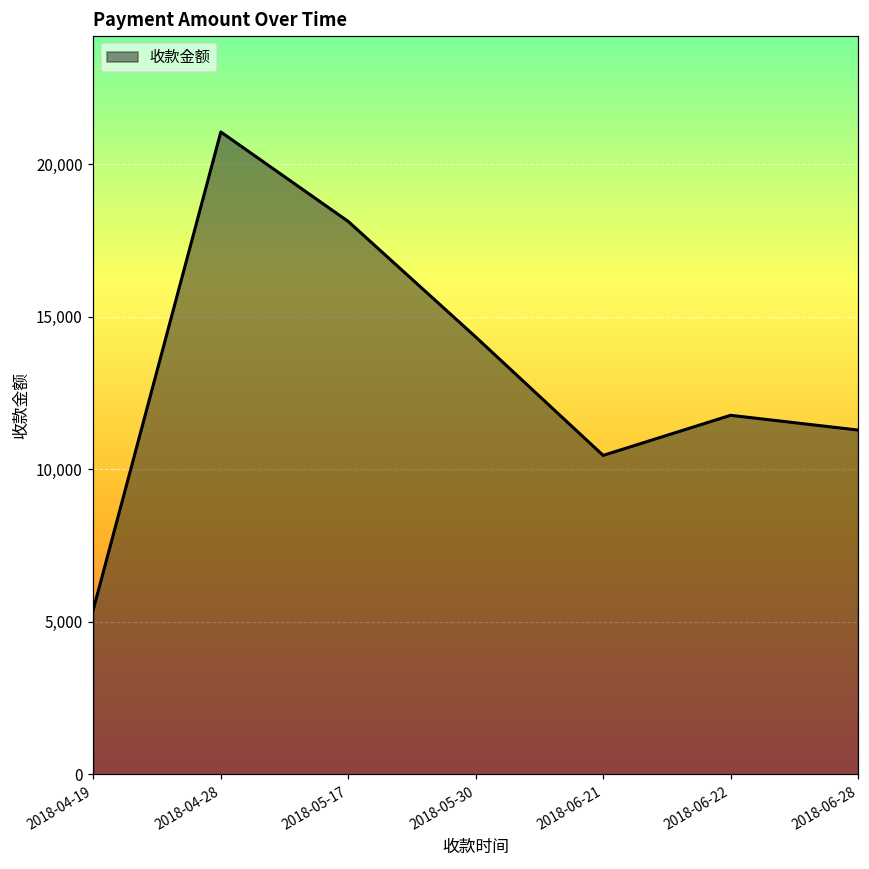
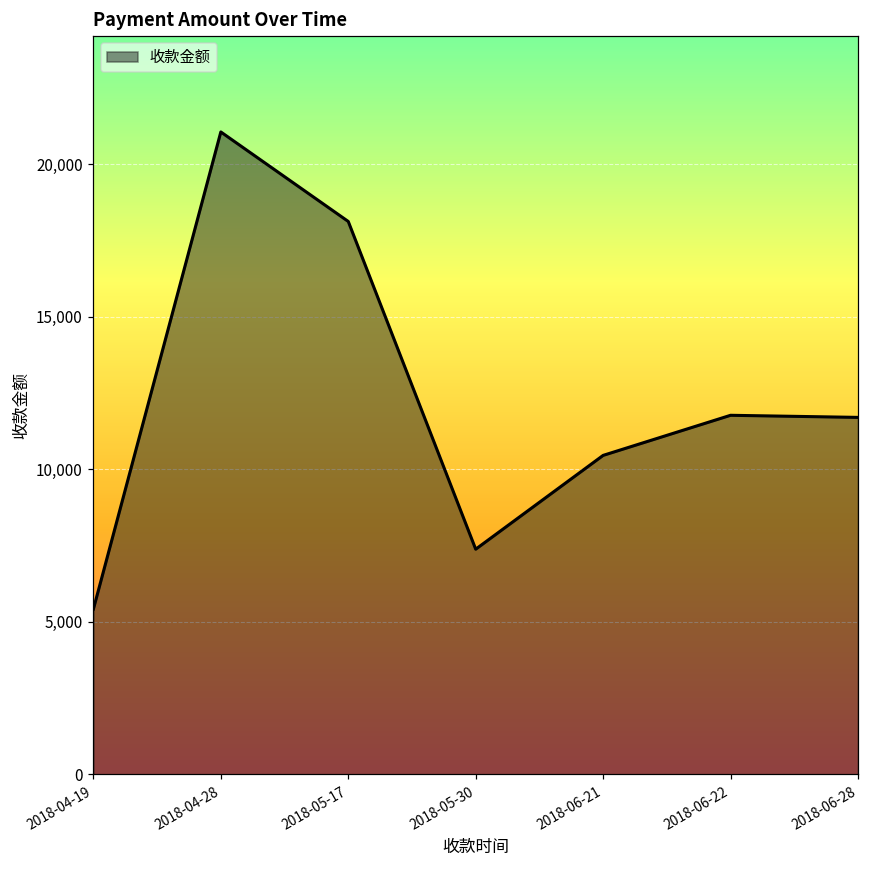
2018-05-30: 14,300 -> 7,400
2018-06-28: 11,300 -> 11,700
